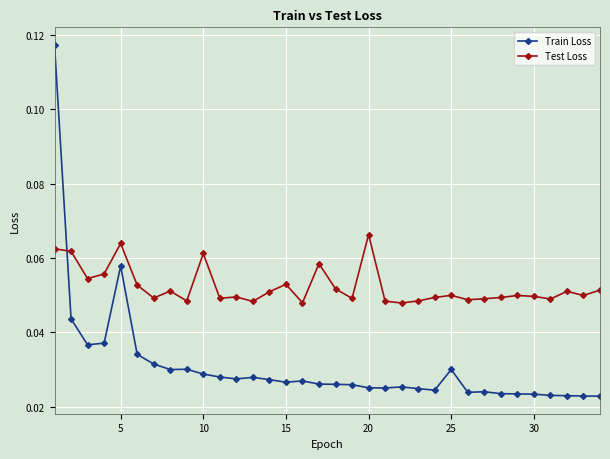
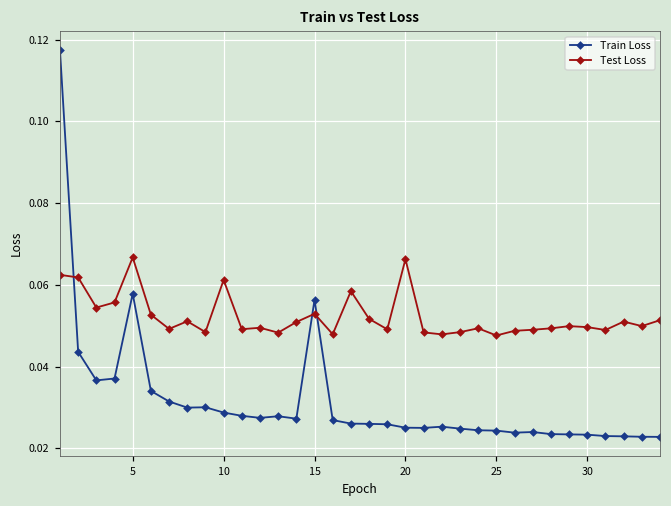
Test Loss, 5: 0.064 -> 0.067
Train Loss, 15: 0.027 -> 0.056
Train Loss, 25: 0.030 -> 0.024
Test Loss, 25: 0.050 -> 0.048
